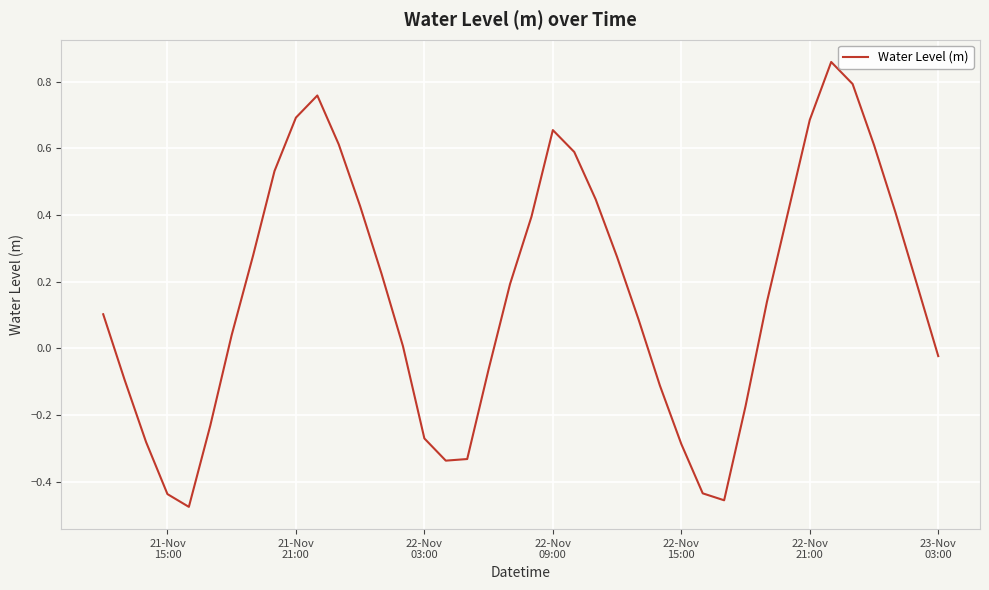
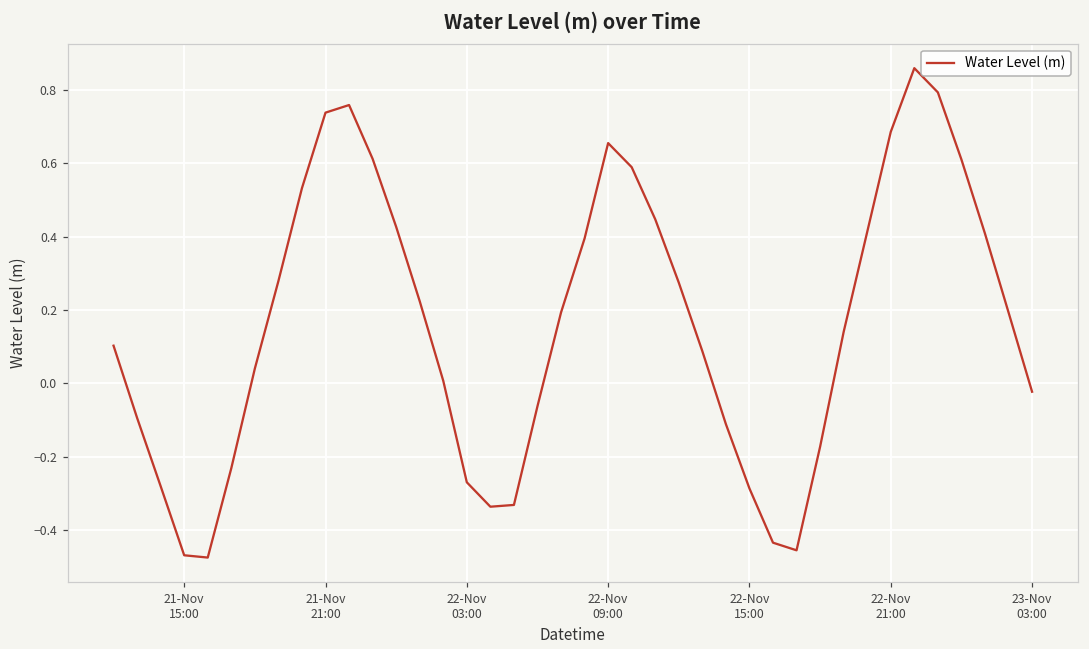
21-Nov 15:00: -0.44 -> -0.47
21-Nov 21:00: 0.69 -> 0.74
